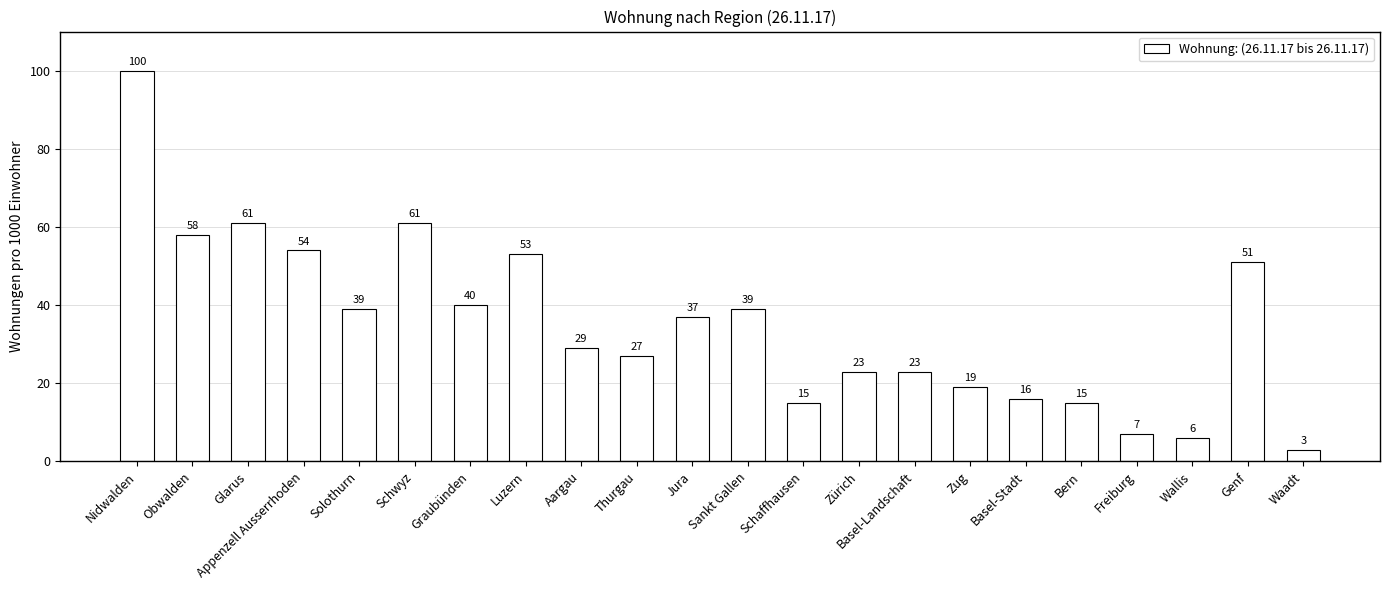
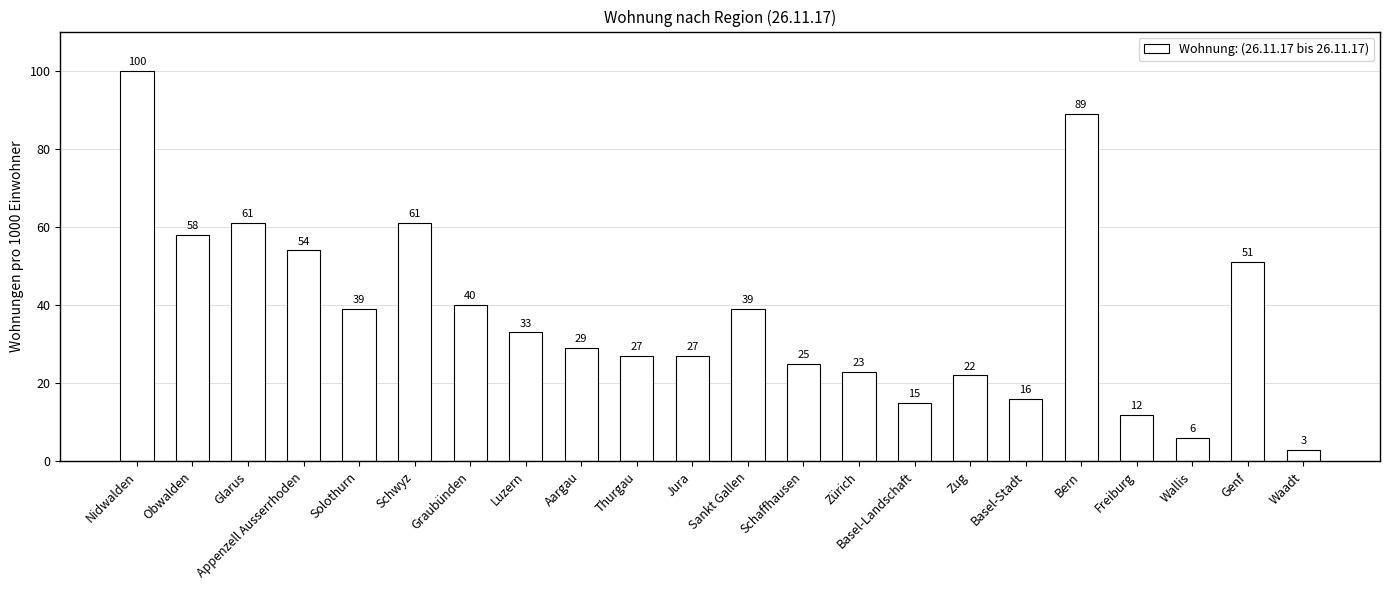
Luzern: 53 -> 33
Jura: 37 -> 27
Schaffhausen: 15 -> 25
Basel-Landschaft: 23 -> 15
Zug: 19 -> 22
Bern: 15 -> 89
Freiburg: 7 -> 12
